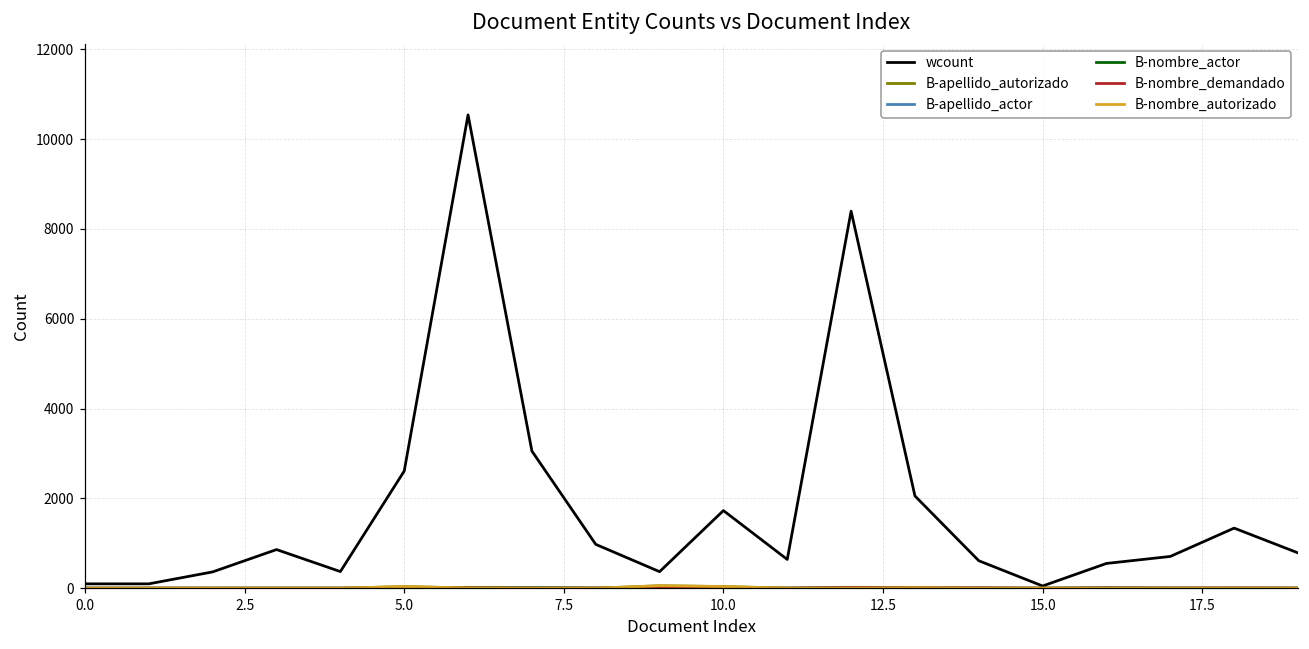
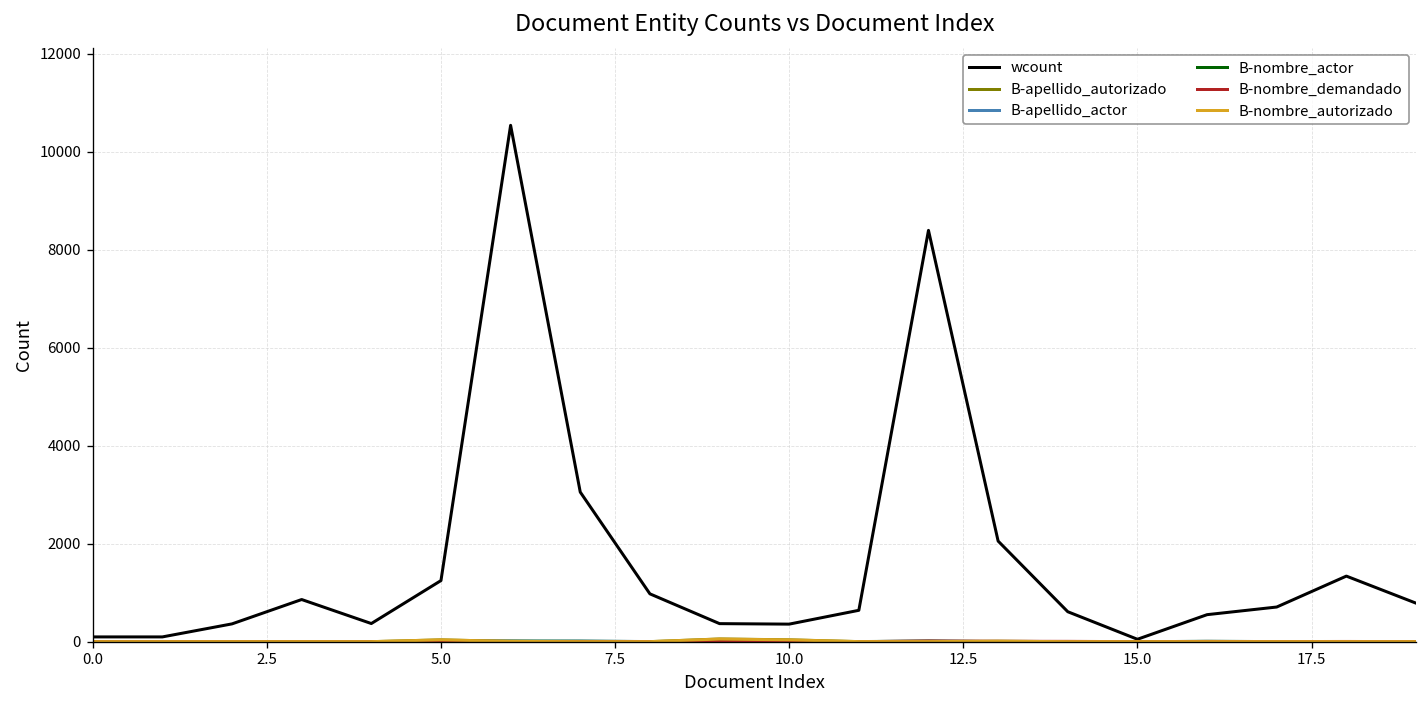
wcount, 5.0: 2600 -> 1200
wcount, 10.0: 1700 -> 400
